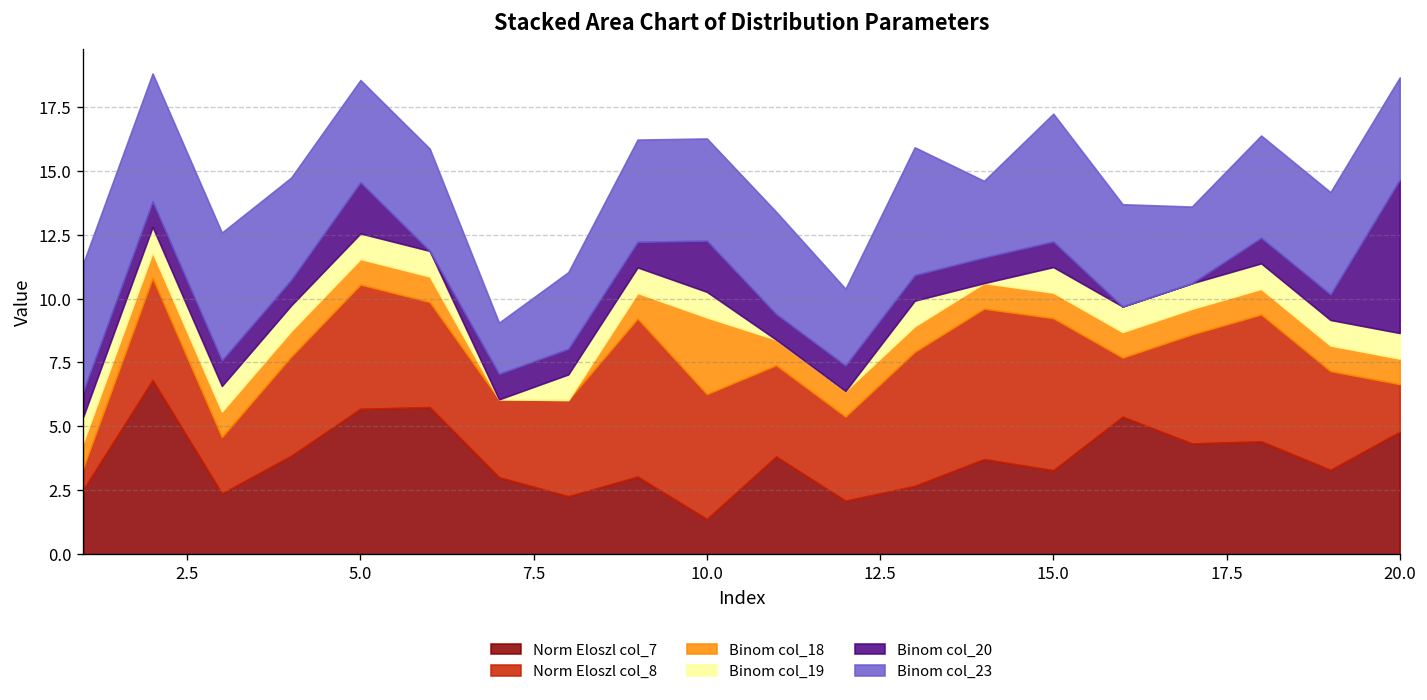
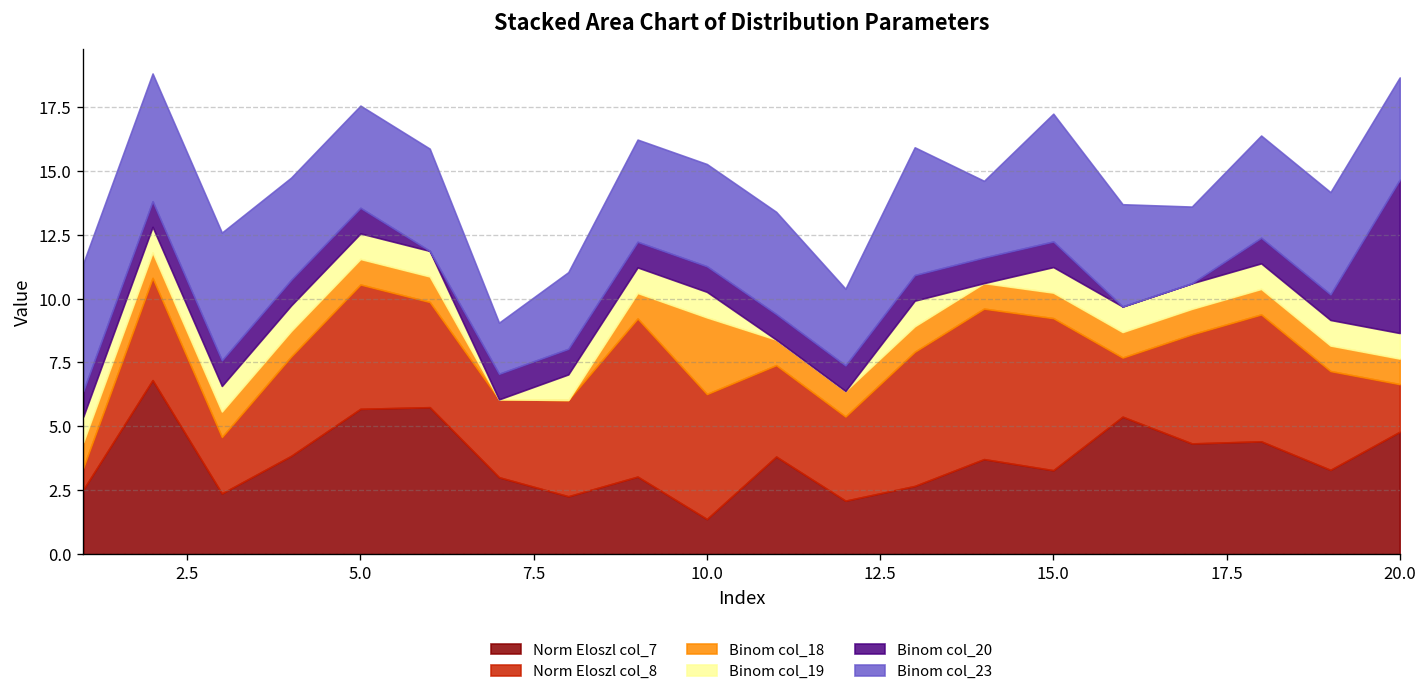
Binom col_20, 5.0: 2 -> 1
Binom col_20, 10.0: 2 -> 1
